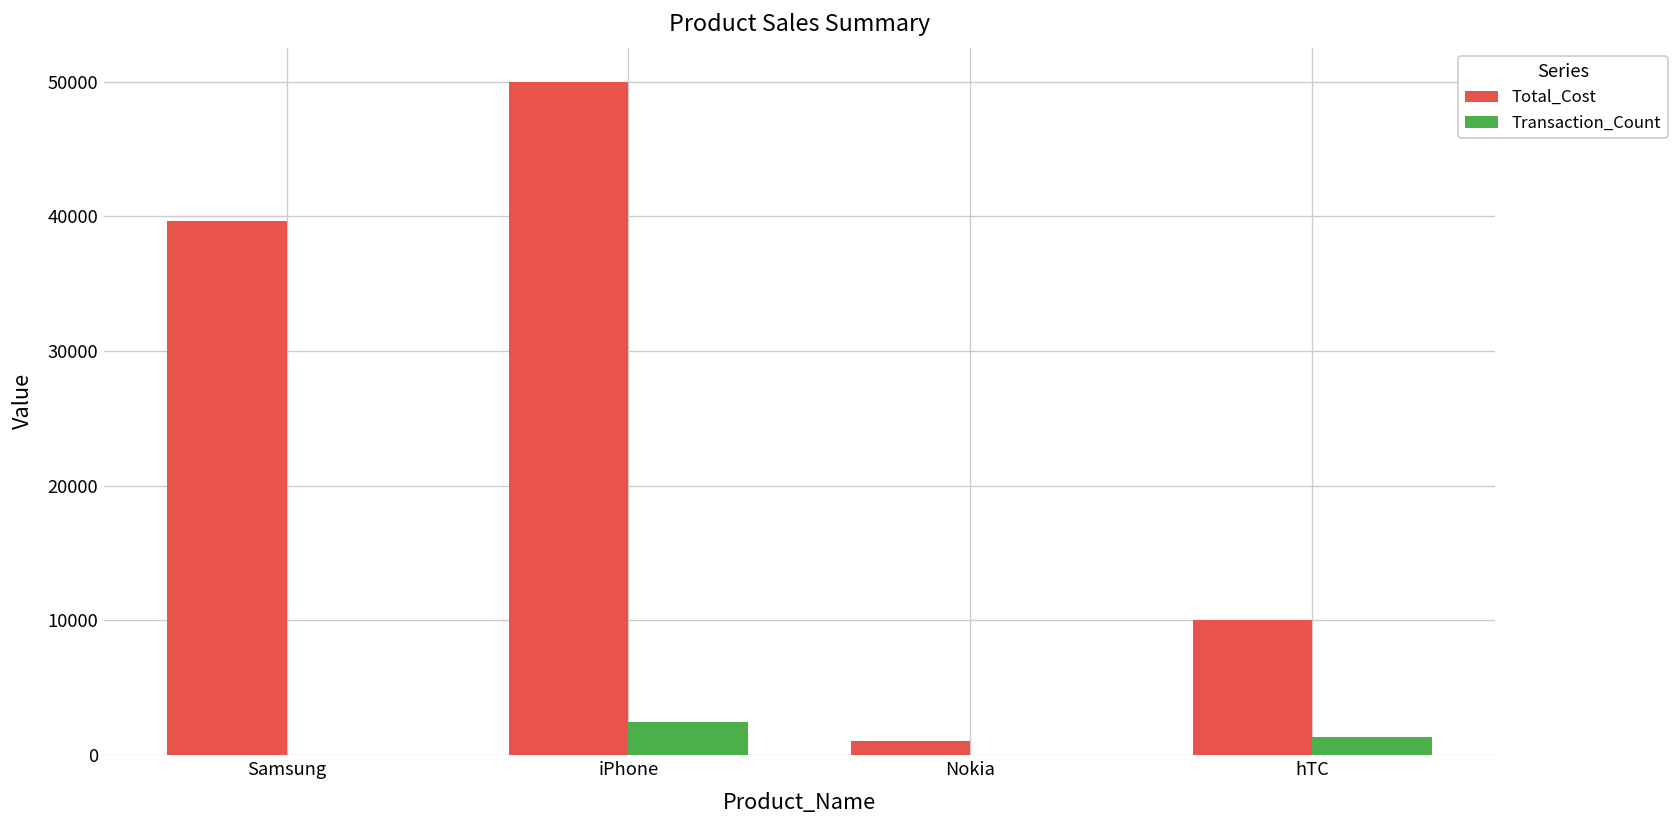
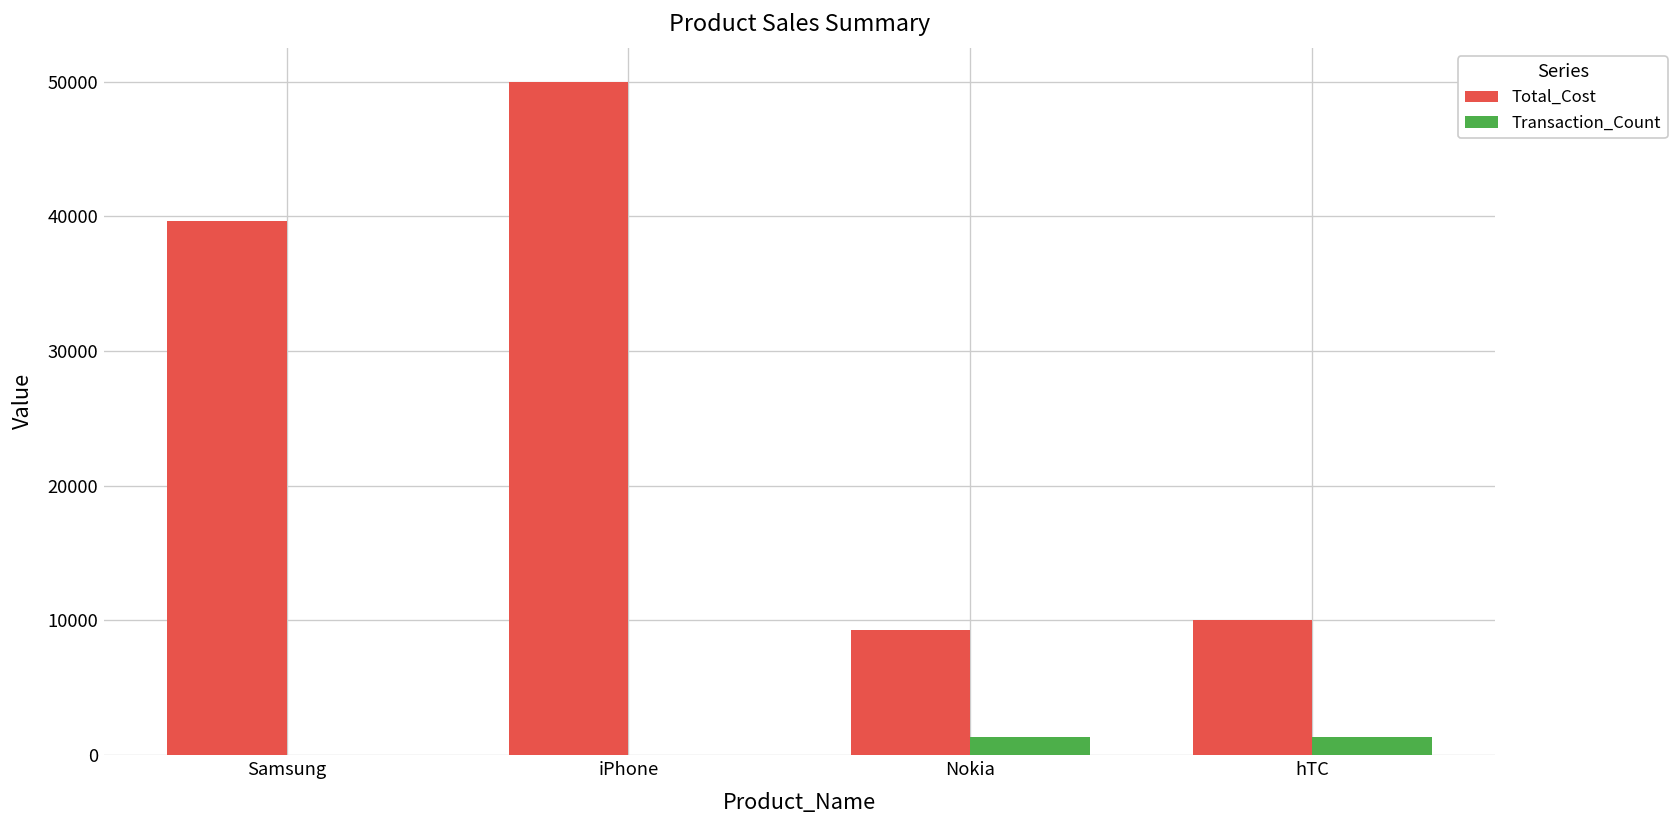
Transaction_Count, iPhone: 2500 -> 0
Total_Cost, Nokia: 1000 -> 9200
Transaction_Count, Nokia: 0 -> 1300
